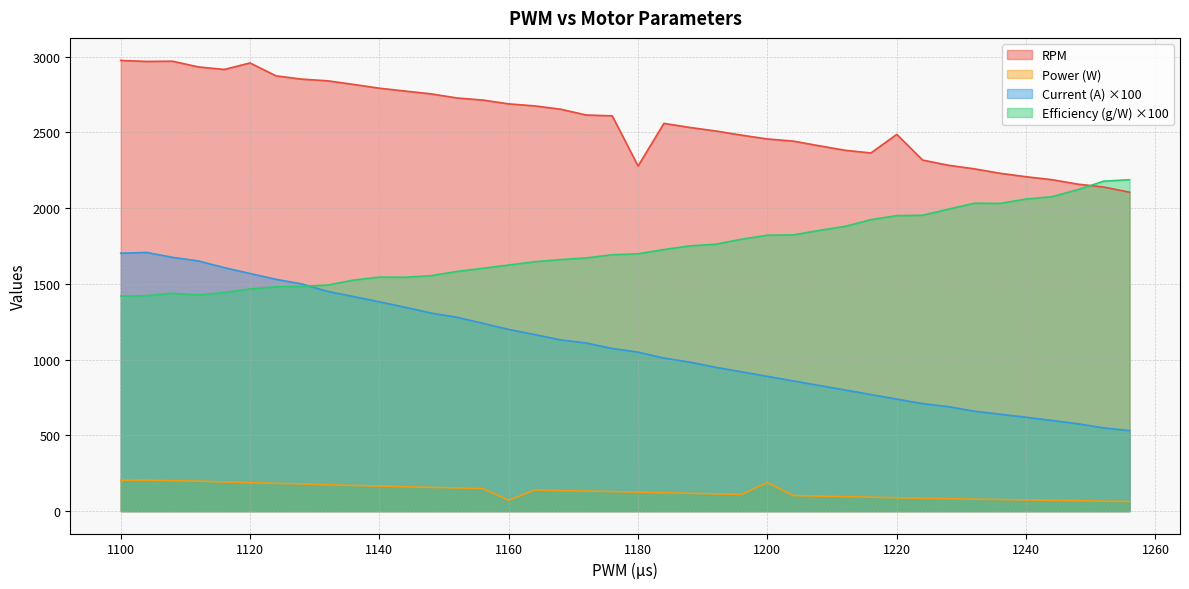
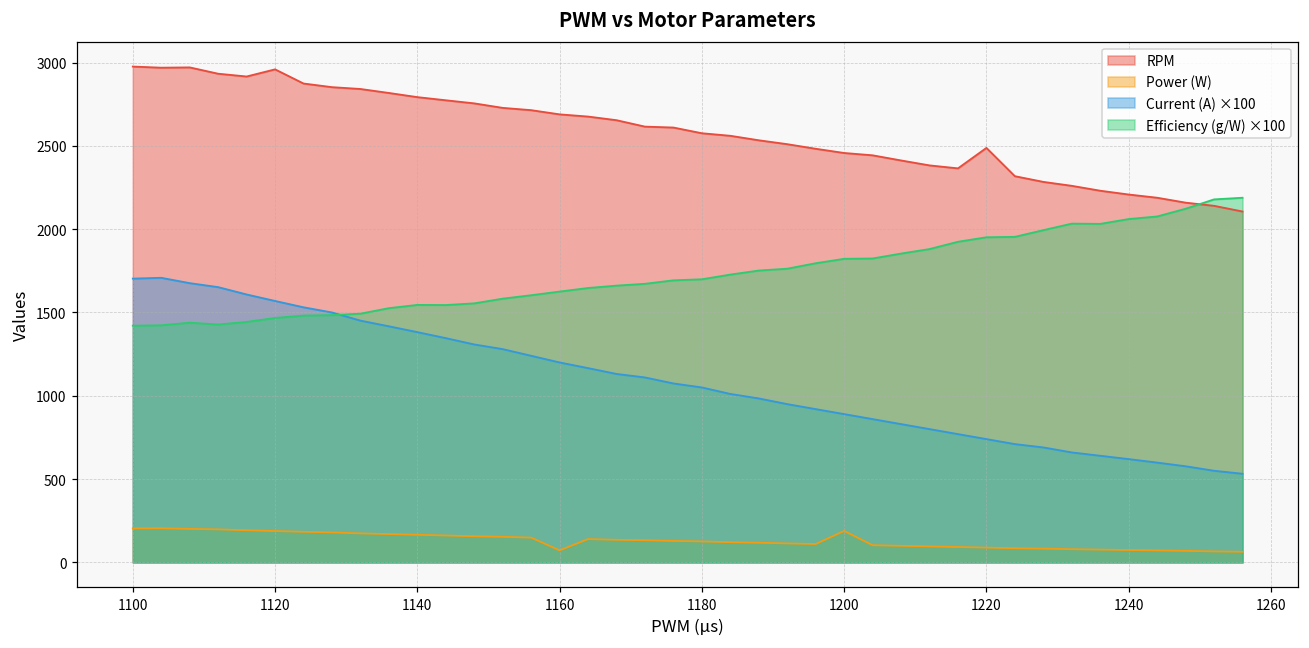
RPM, 1180: 2280 -> 2580
